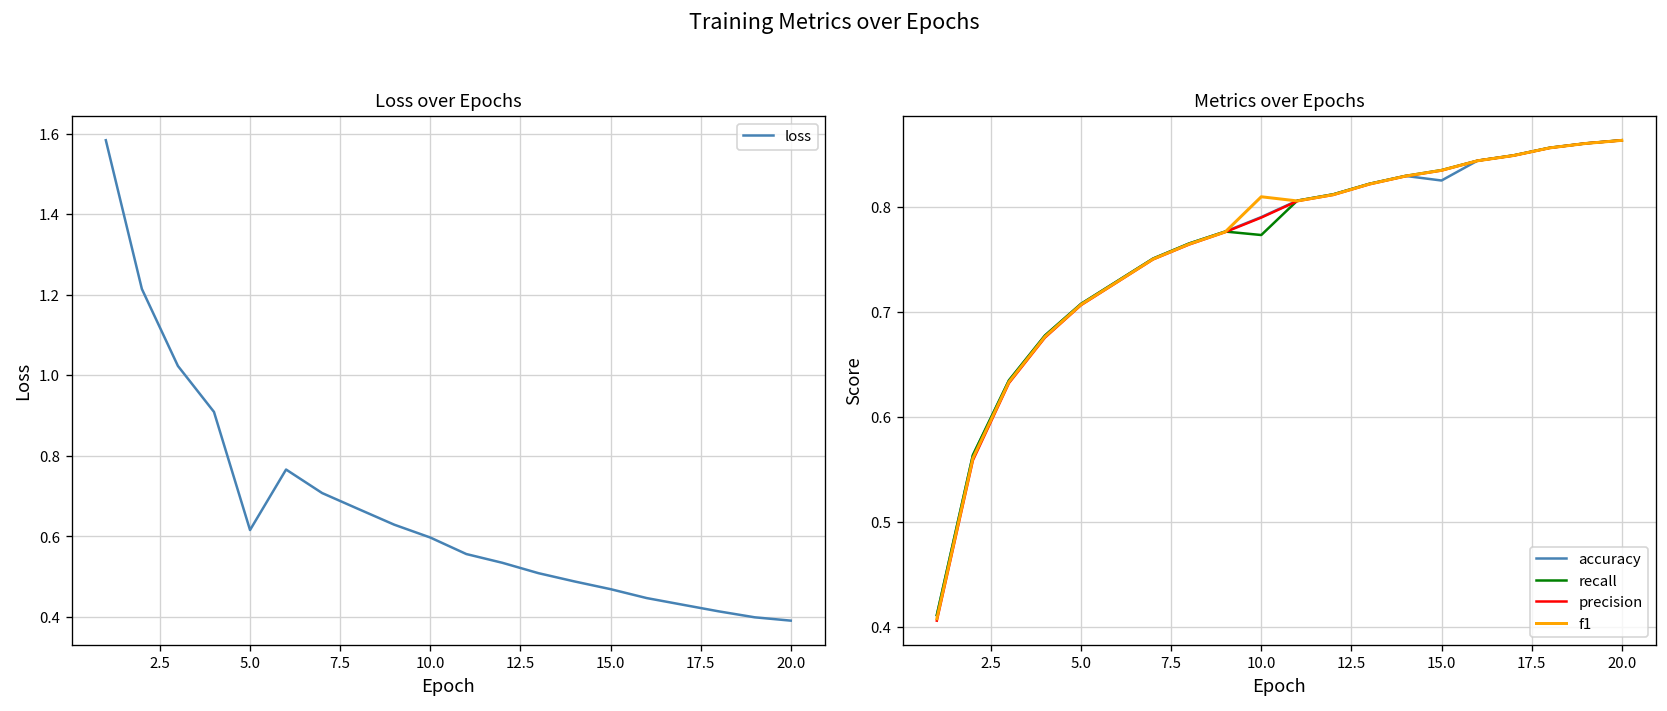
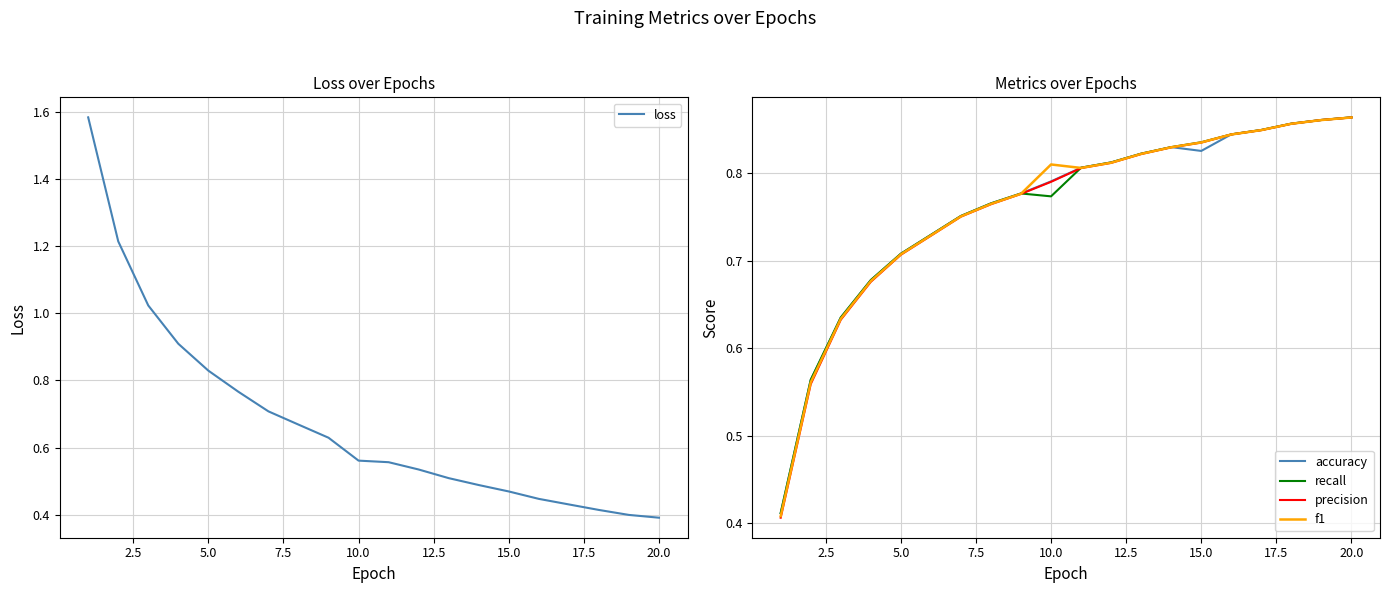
Loss over Epochs, 5.0: 0.62 -> 0.83
Loss over Epochs, 10.0: 0.60 -> 0.56
